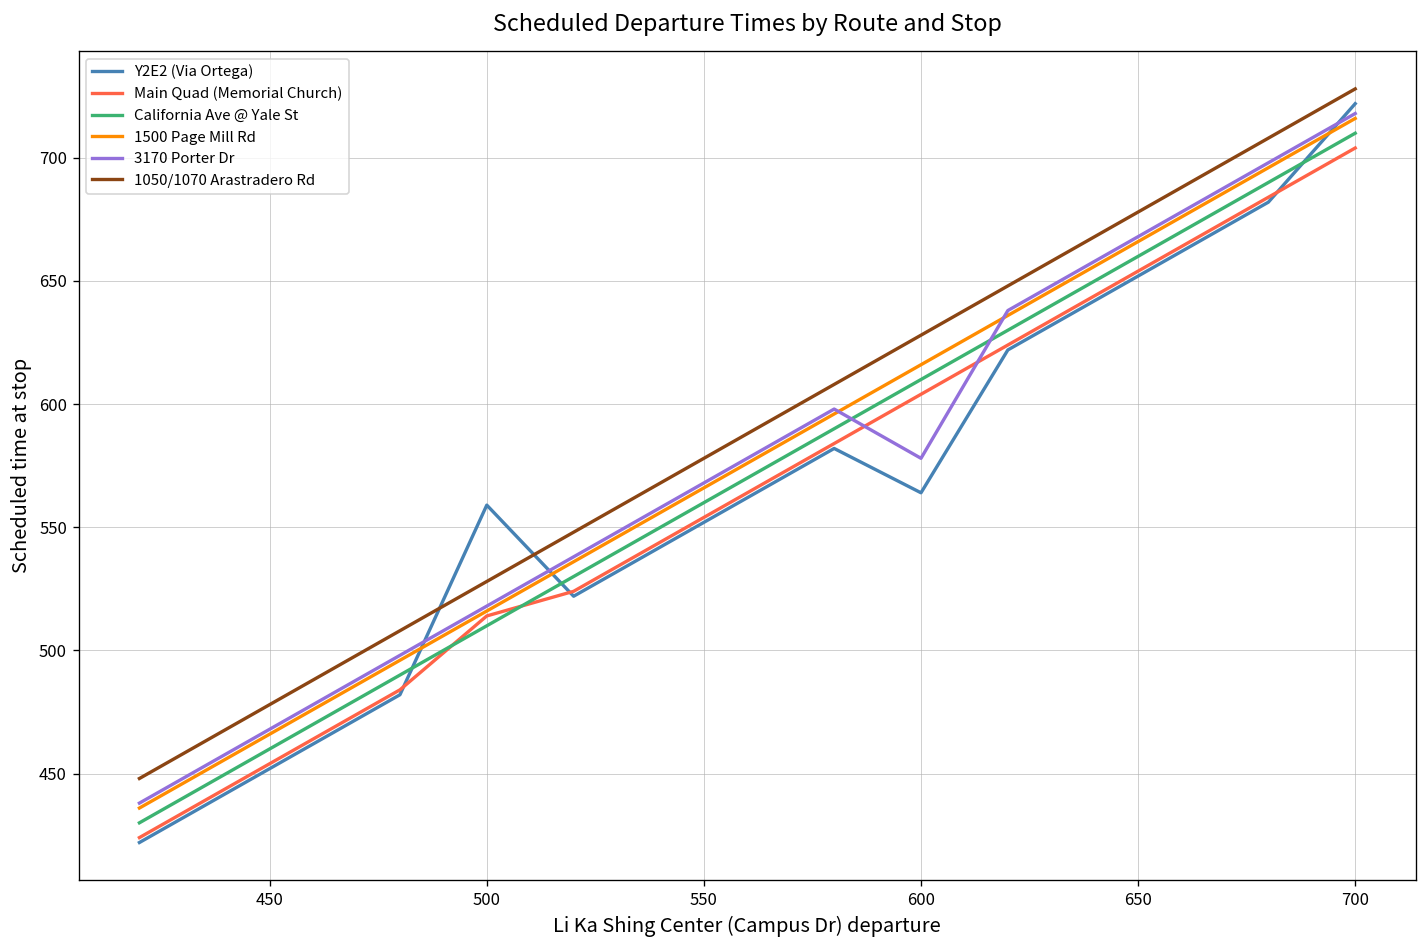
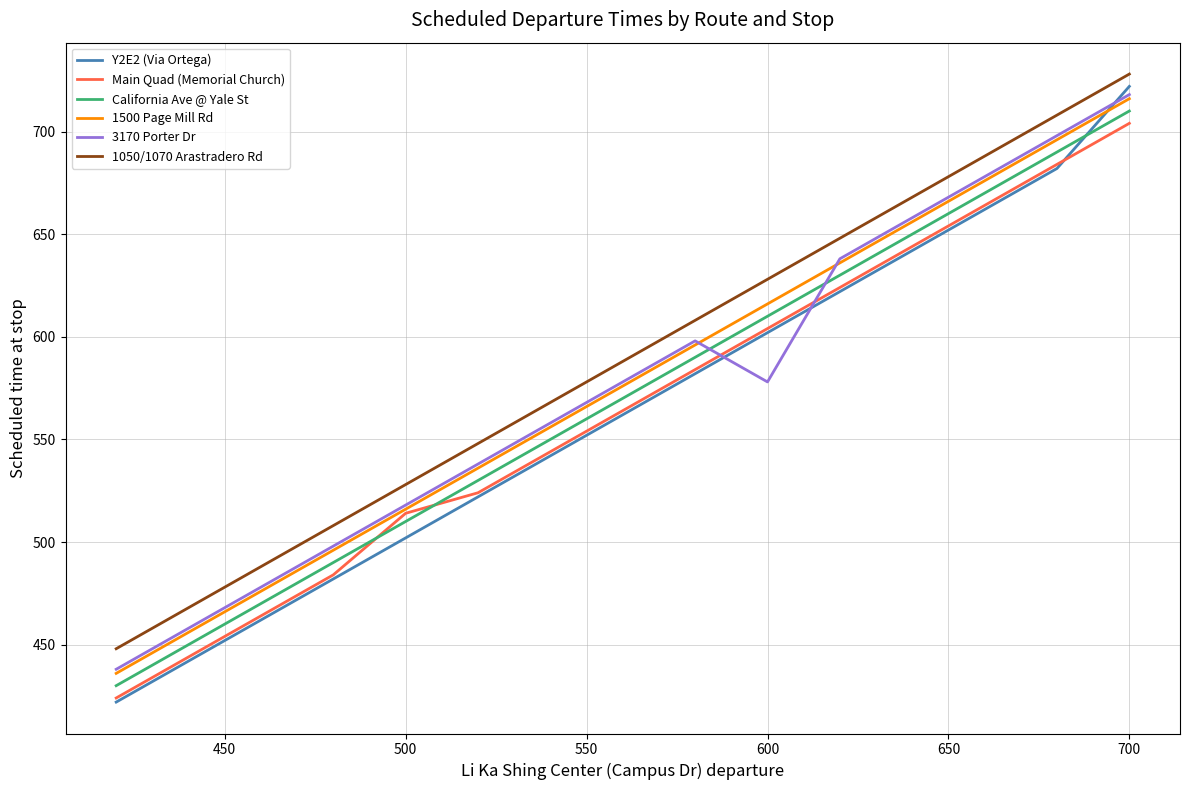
Y2E2 (Via Ortega), 500: 559 -> 502
Y2E2 (Via Ortega), 600: 564 -> 602
